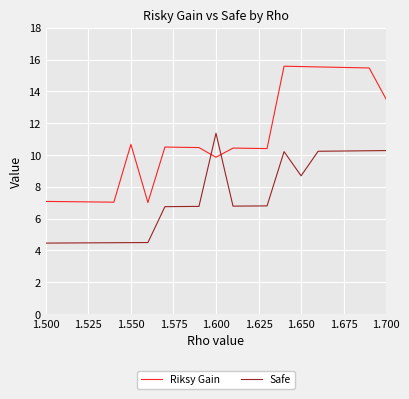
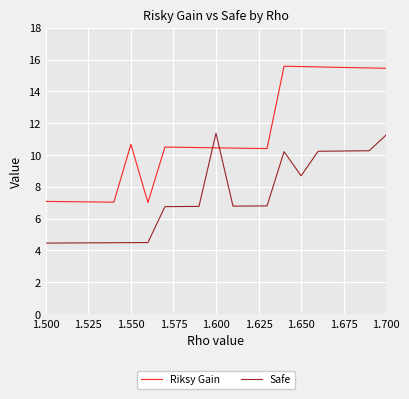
Riksy Gain, 1.600: 9.9 -> 10.4
Riksy Gain, 1.700: 13.5 -> 15.4
Safe, 1.700: 10.3 -> 11.3
